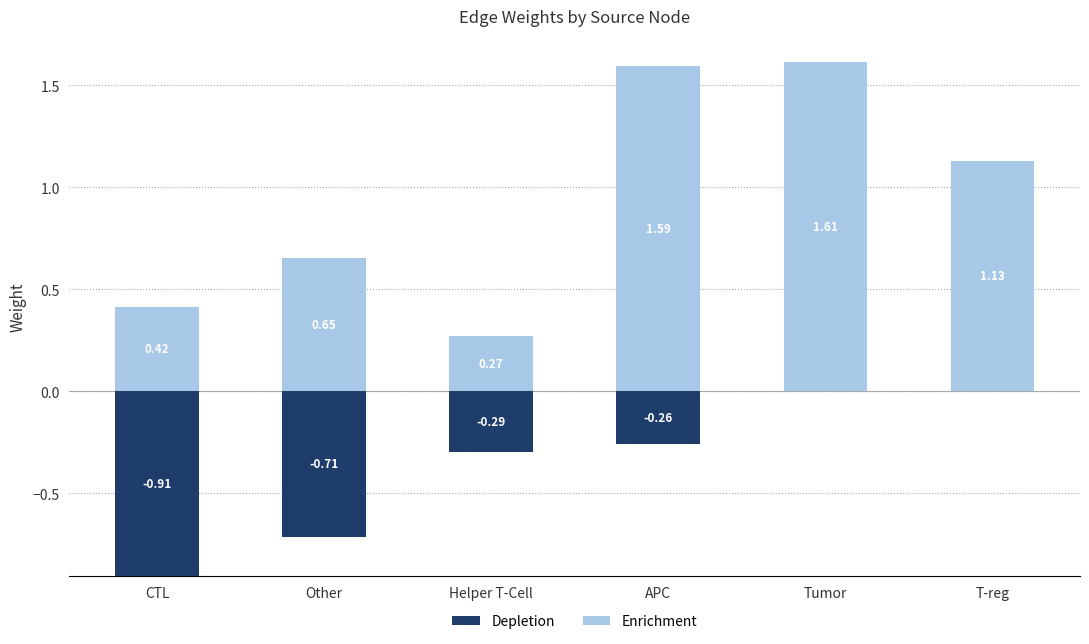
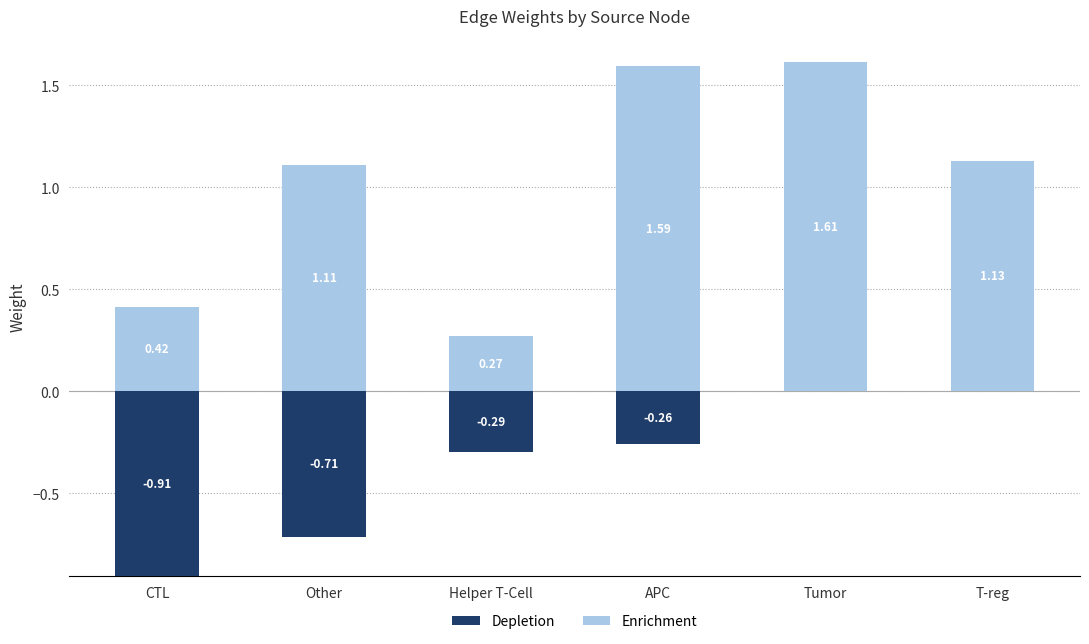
Enrichment, Other: 0.65 -> 1.11
